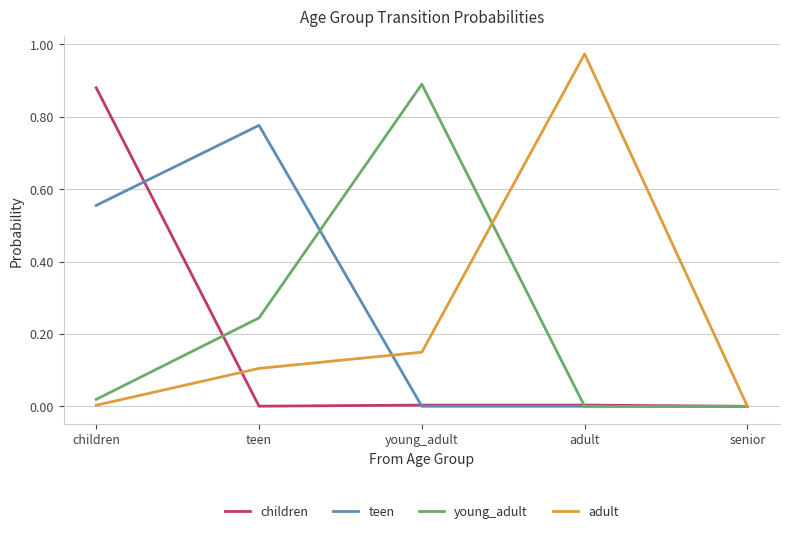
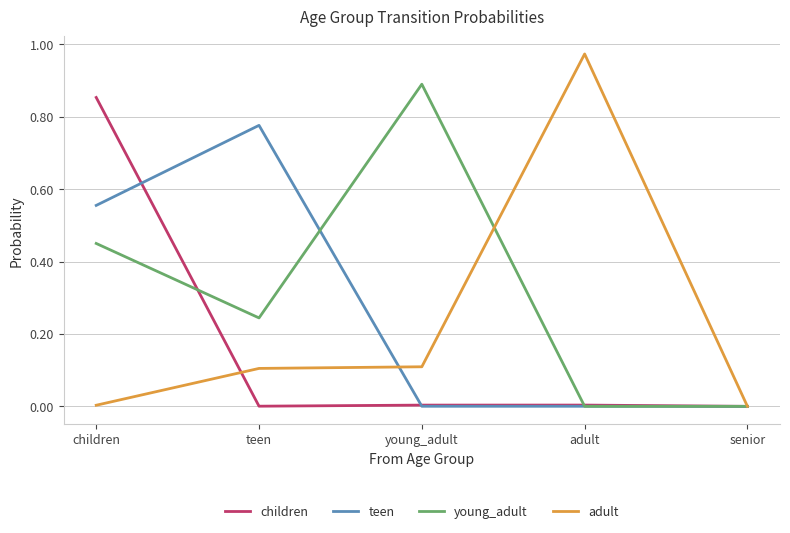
children, children: 0.88 -> 0.85
young_adult, children: 0.02 -> 0.45
adult, young_adult: 0.15 -> 0.11
